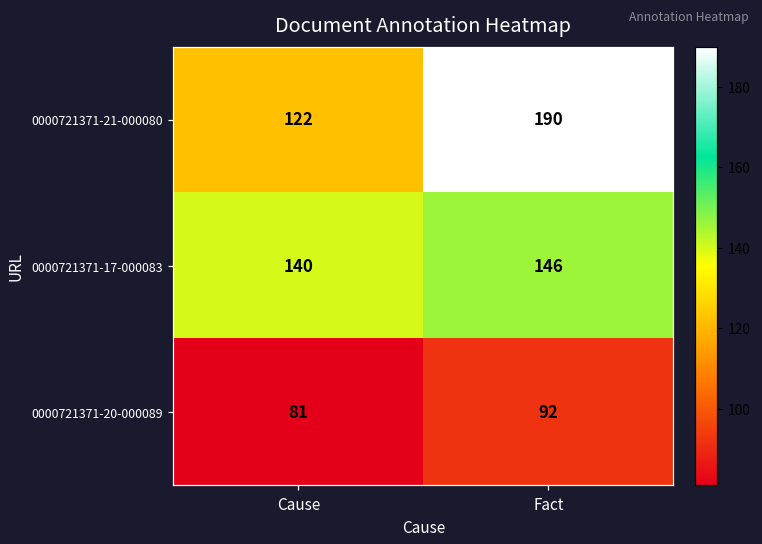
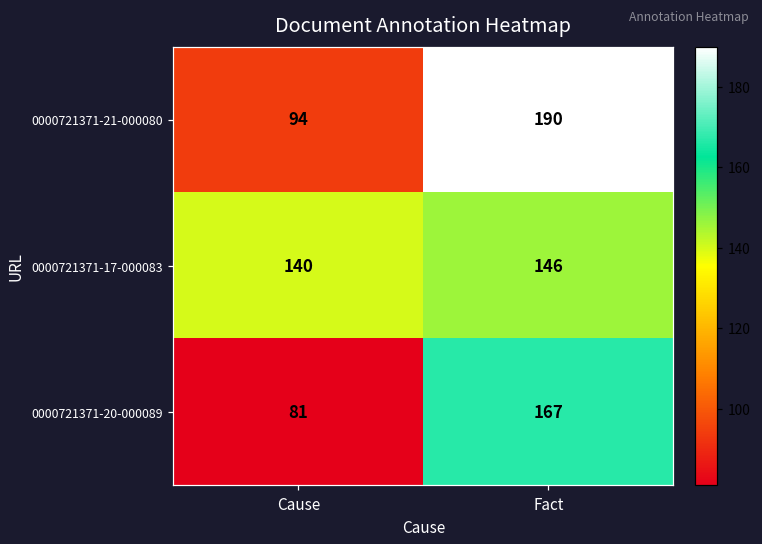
0000721371-21-000080, Cause: 122 -> 94
0000721371-20-000089, Fact: 92 -> 167
